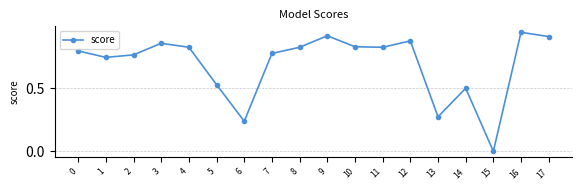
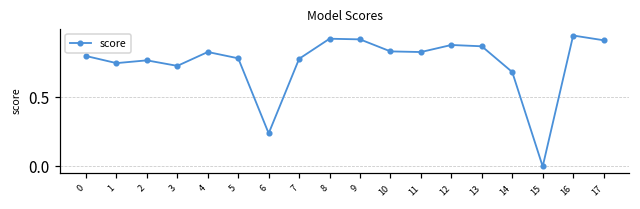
3: 0.86 -> 0.73
5: 0.53 -> 0.78
8: 0.83 -> 0.92
13: 0.27 -> 0.87
14: 0.50 -> 0.68
